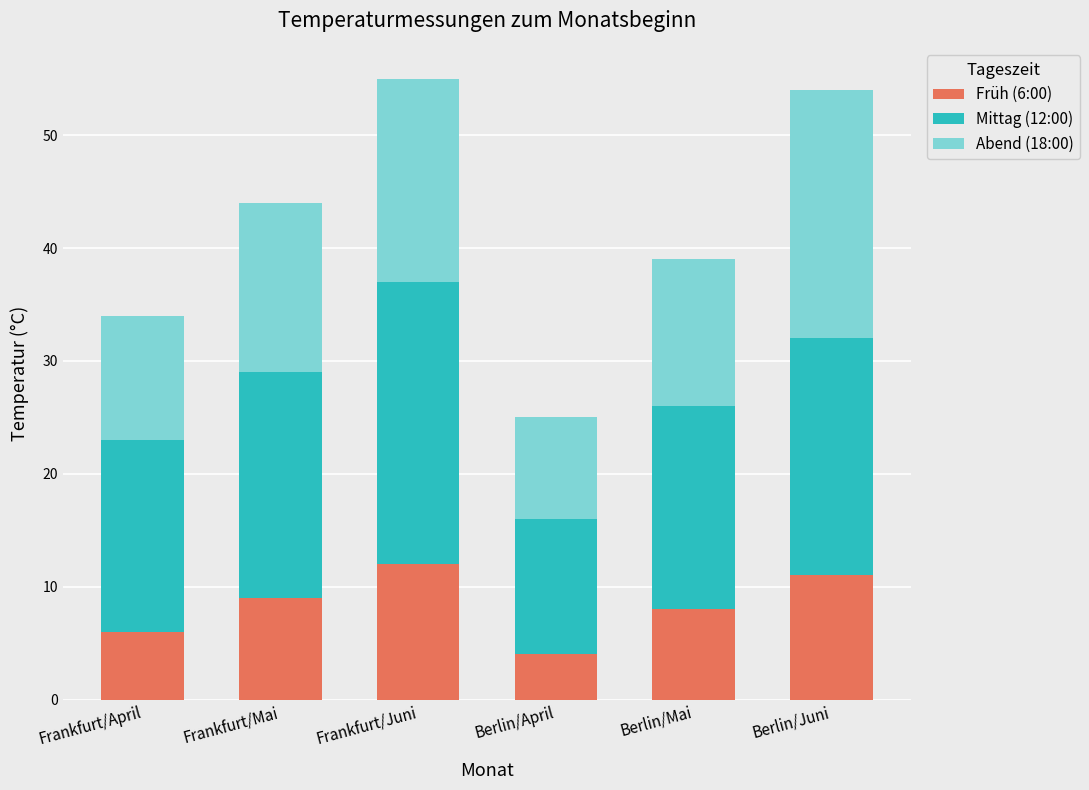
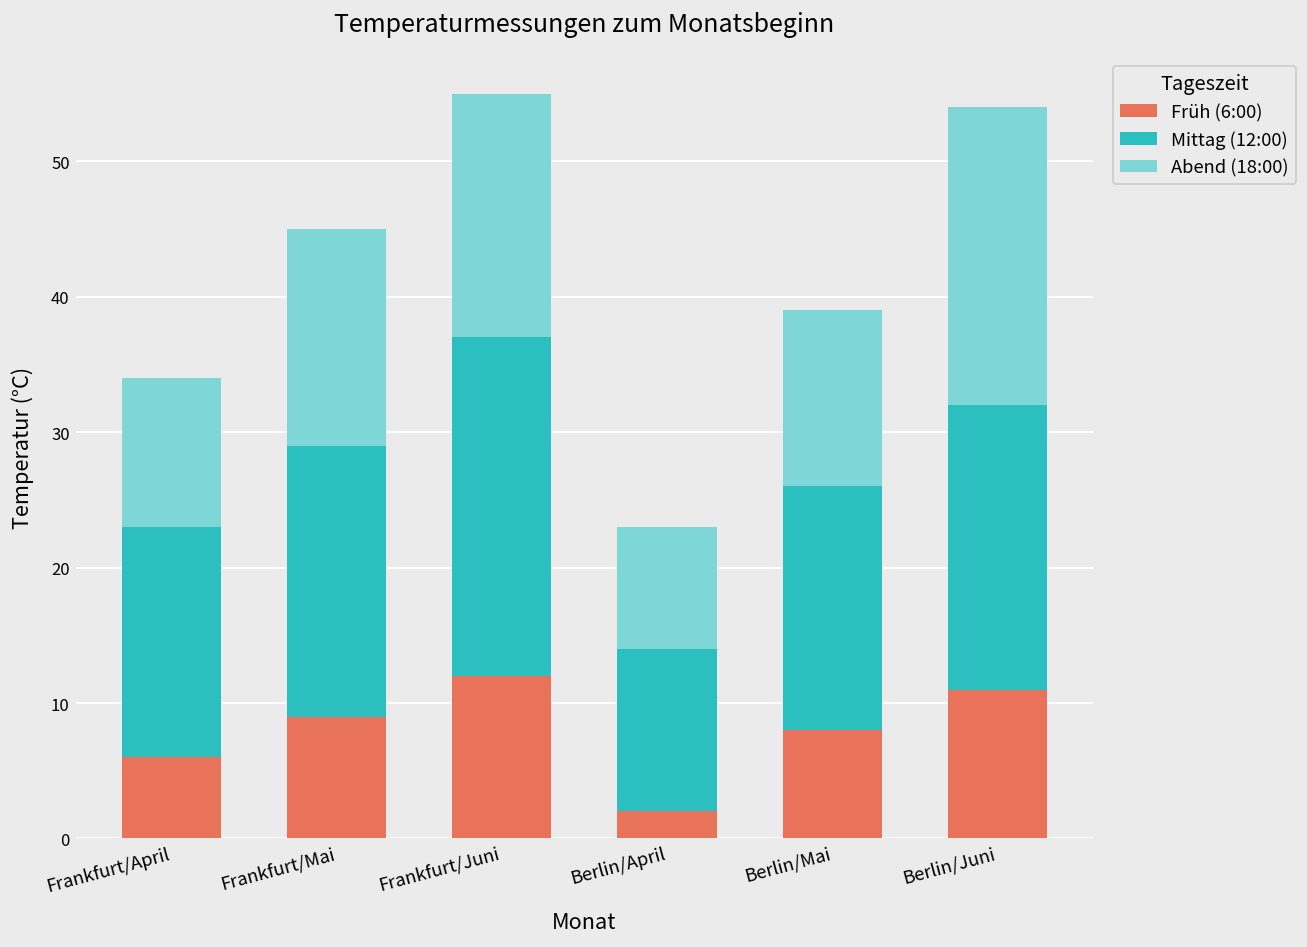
Abend (18:00), Frankfurt/Mai: 15 -> 16
Früh (6:00), Berlin/April: 4 -> 2
